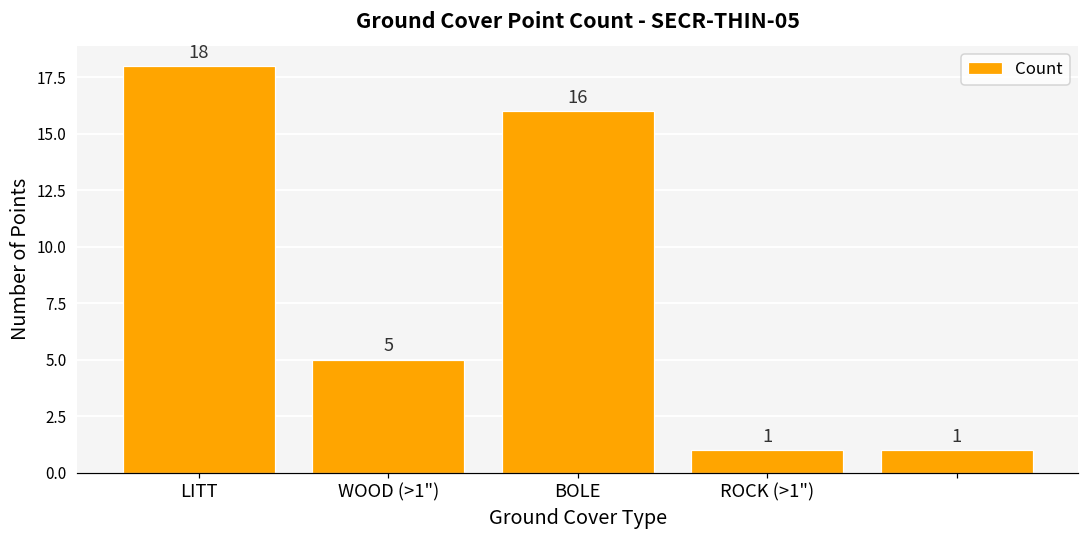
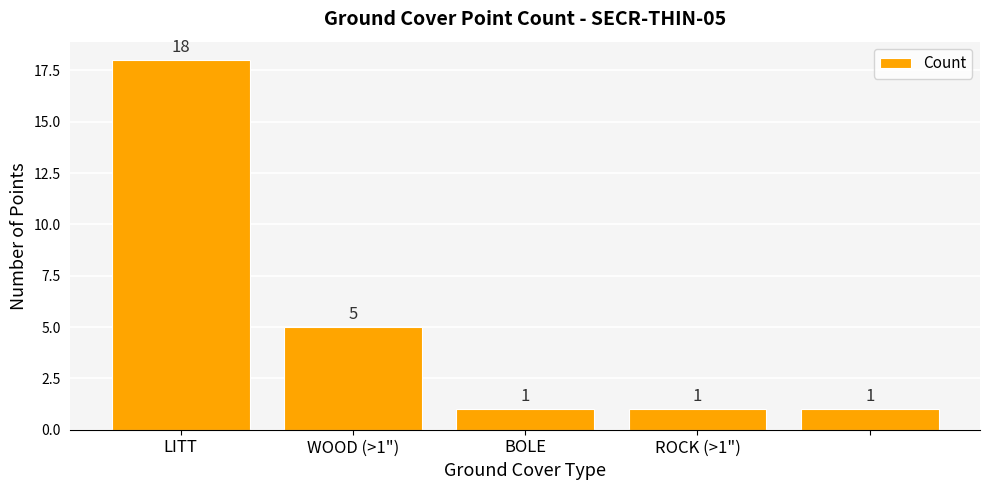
BOLE: 16 -> 1
